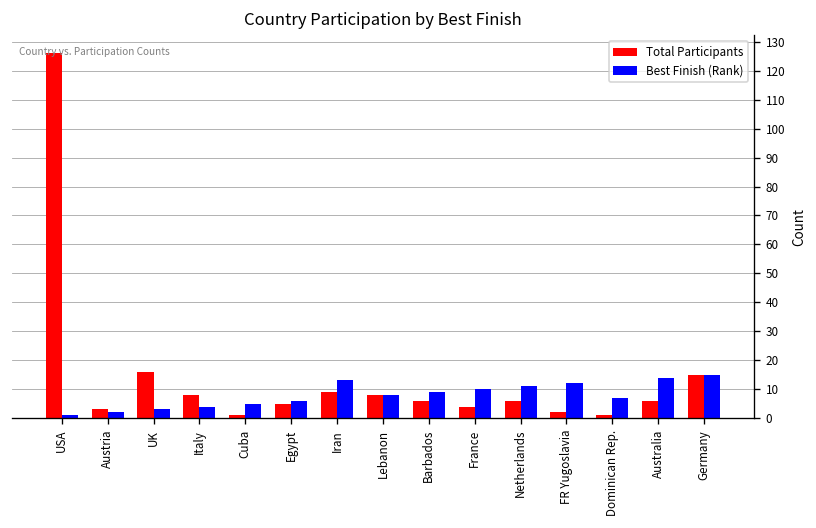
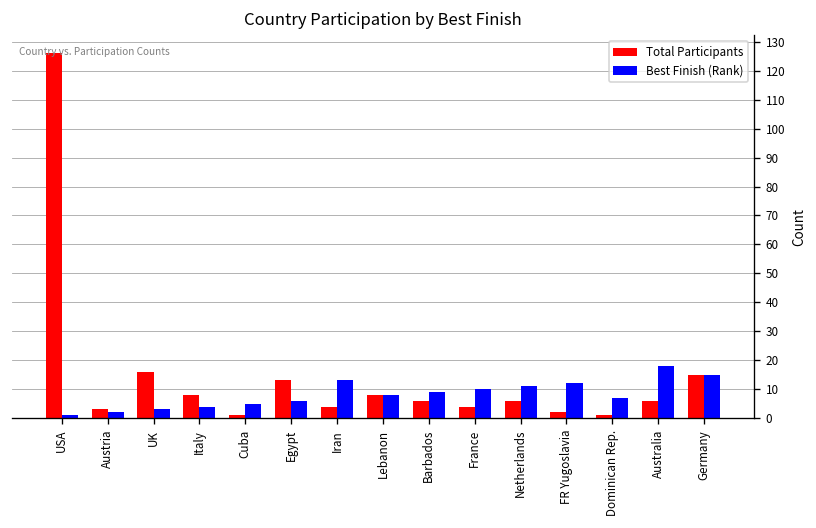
Total Participants, Egypt: 5 -> 13
Total Participants, Iran: 9 -> 4
Best Finish (Rank), Australia: 14 -> 18
